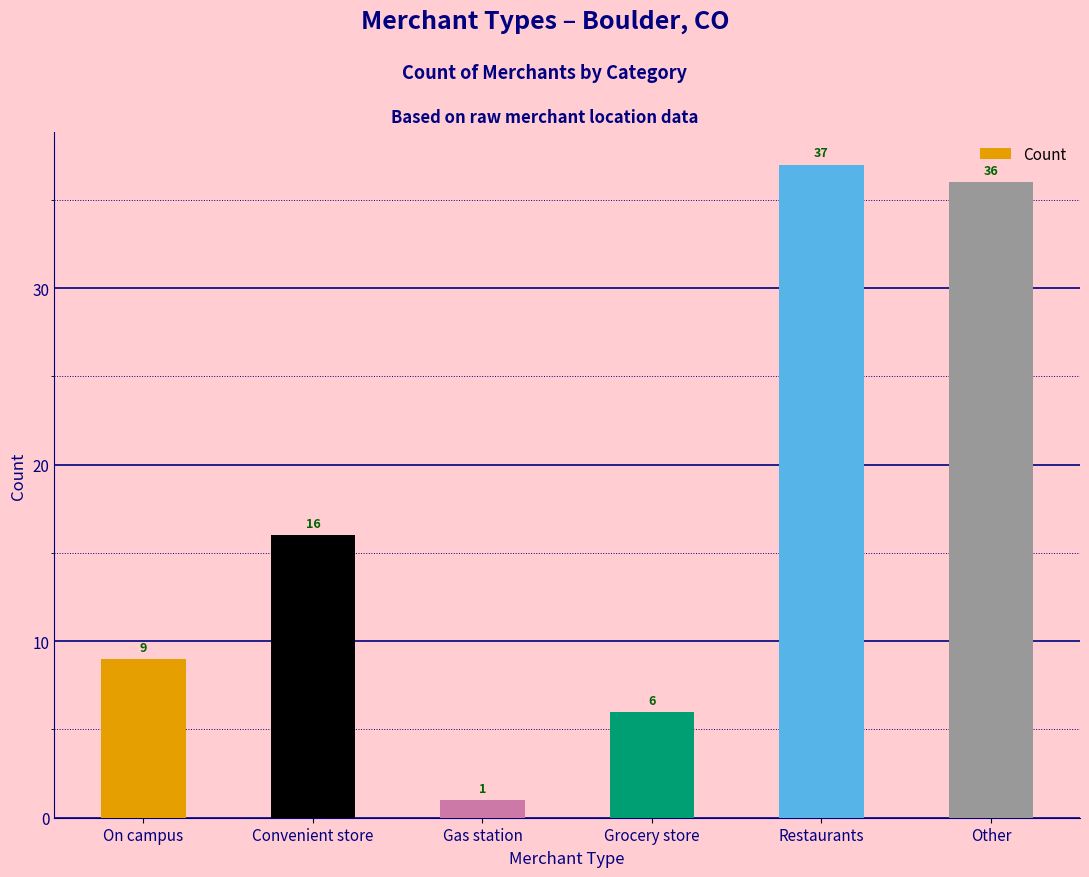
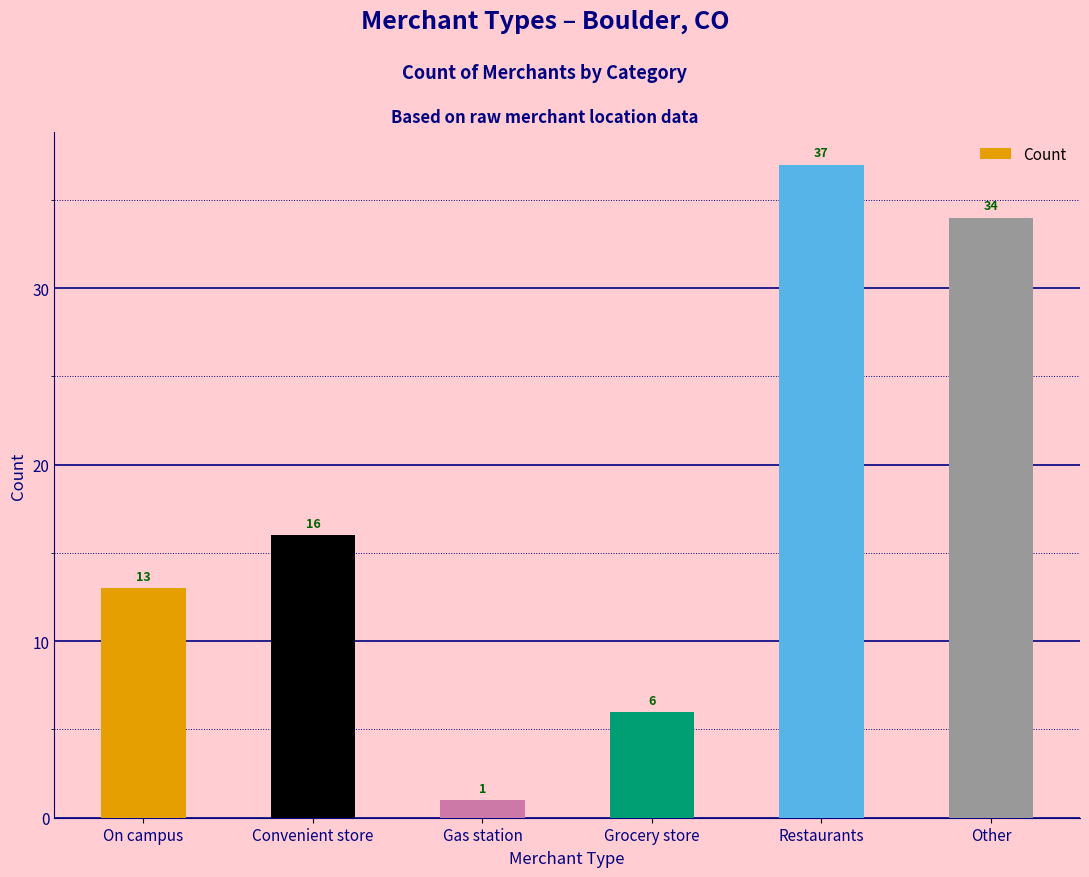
On campus: 9 -> 13
Other: 36 -> 34
